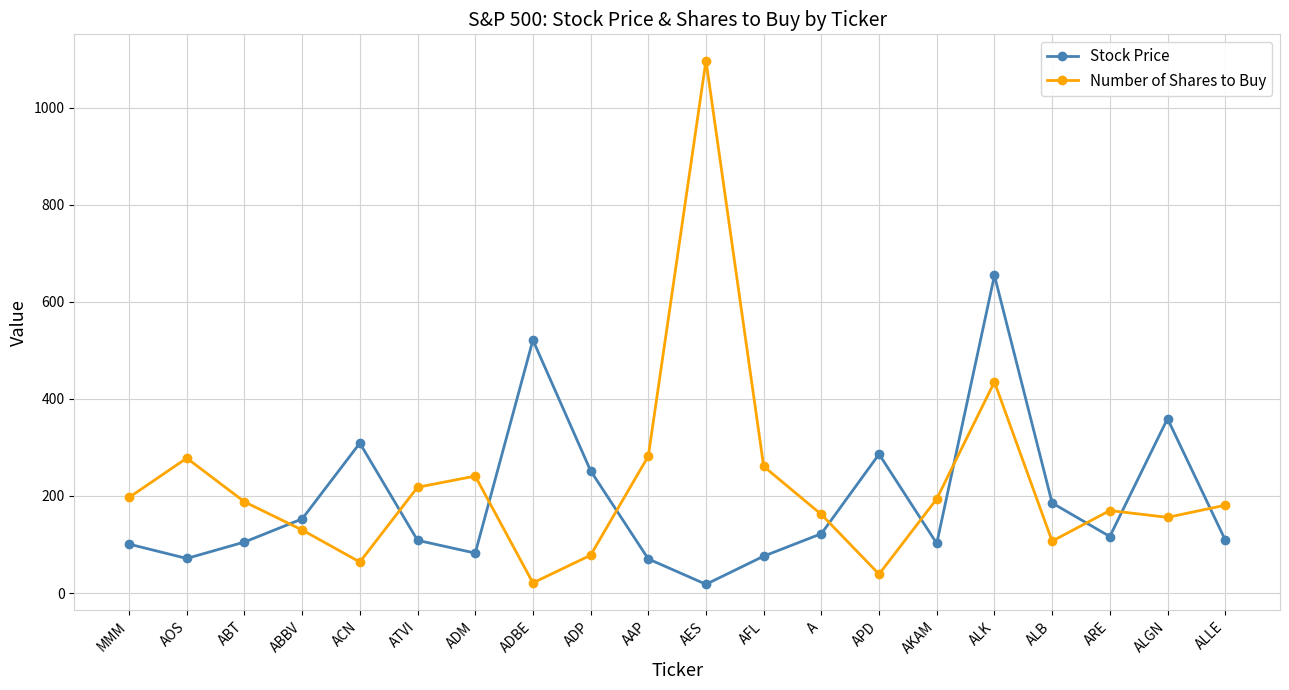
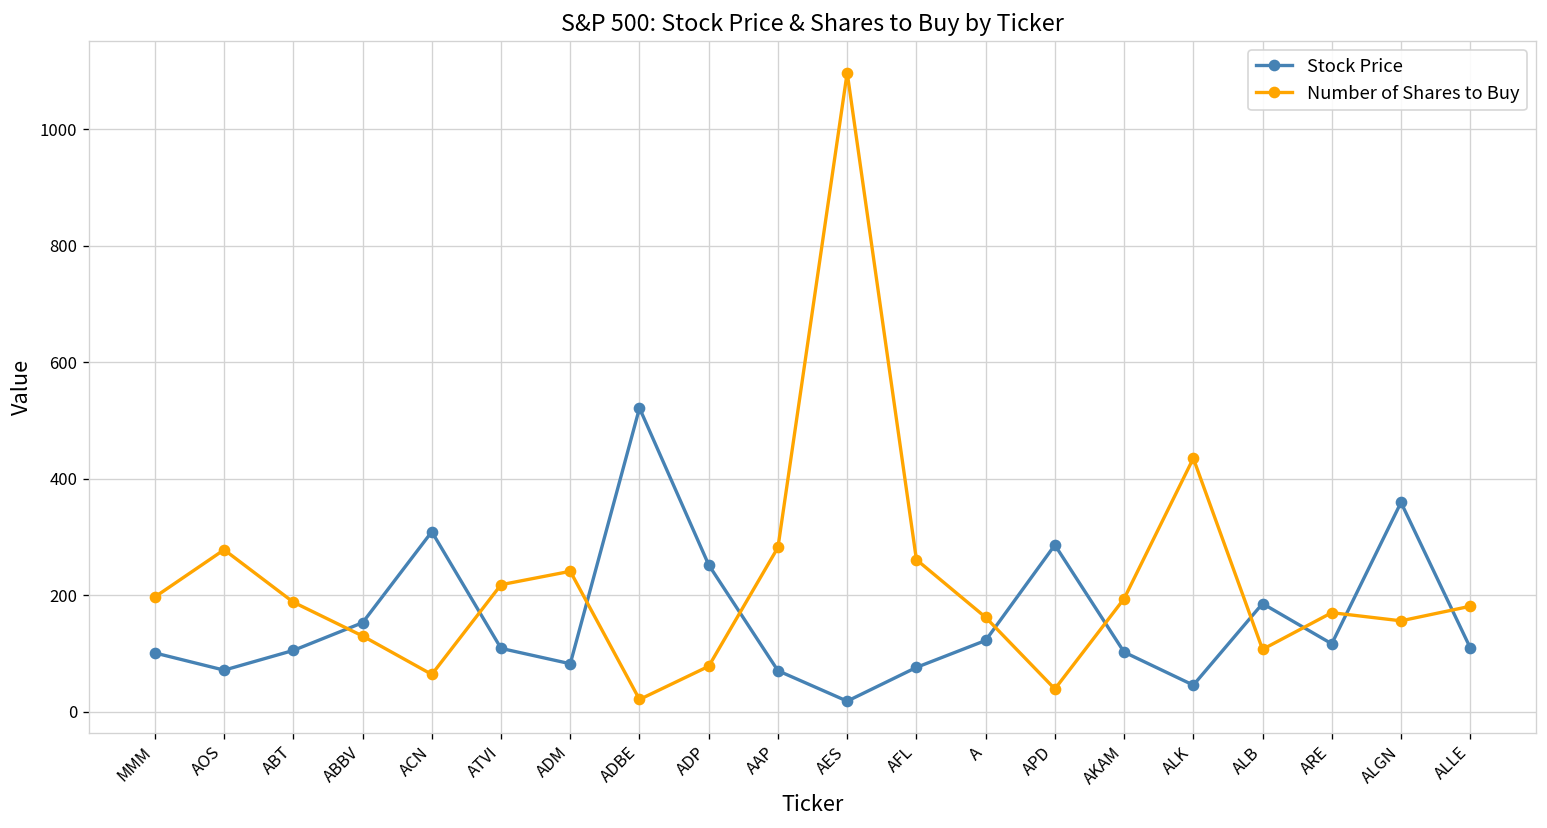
Stock Price, ALK: 650 -> 50
